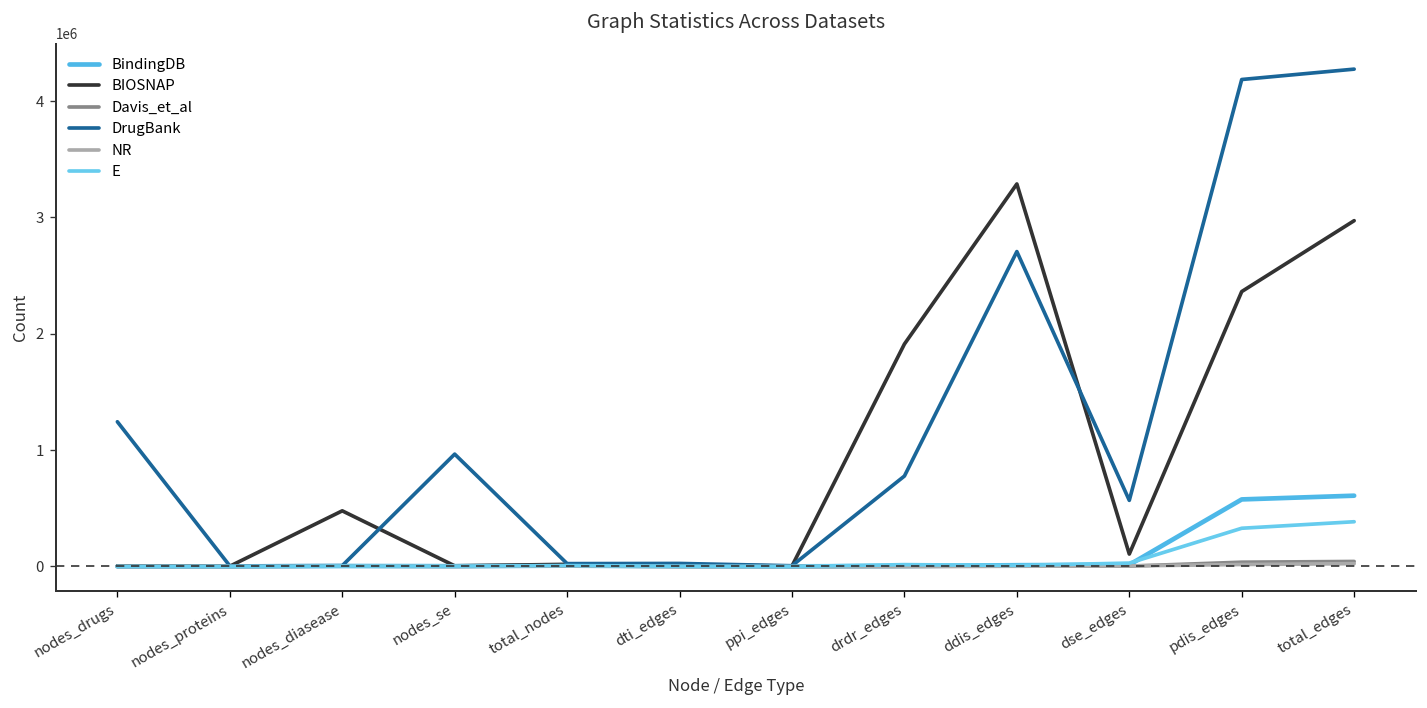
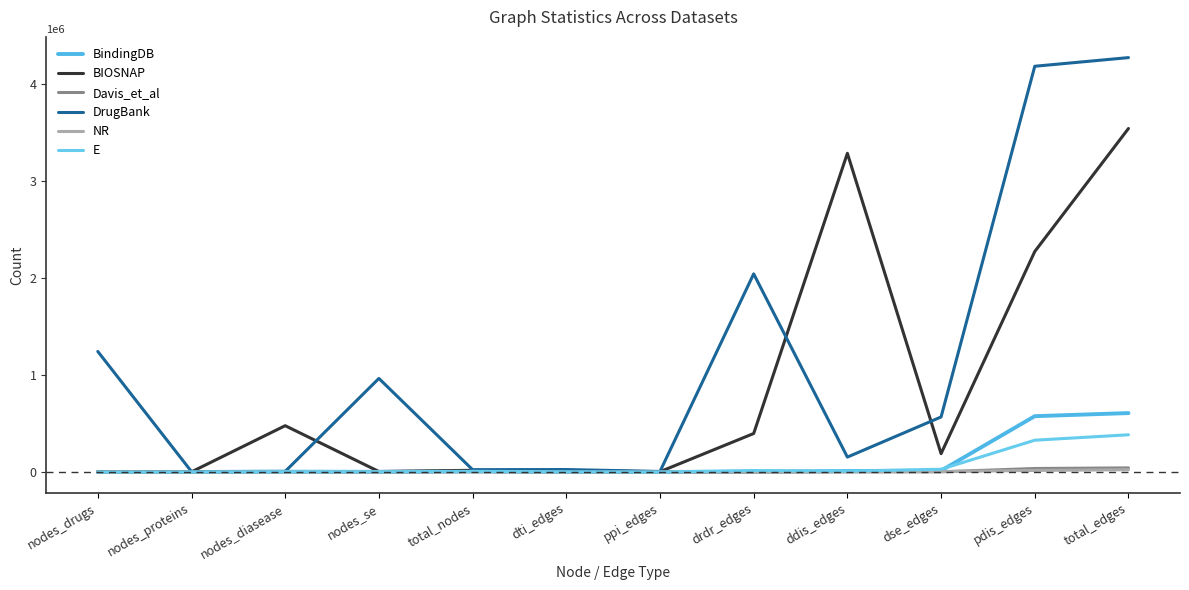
BIOSNAP, drdr_edges: 1900000 -> 400000
DrugBank, drdr_edges: 800000 -> 2000000
DrugBank, ddis_edges: 2700000 -> 200000
BIOSNAP, dse_edges: 100000 -> 200000
BIOSNAP, pdis_edges: 2400000 -> 2300000
BIOSNAP, total_edges: 3000000 -> 3500000
